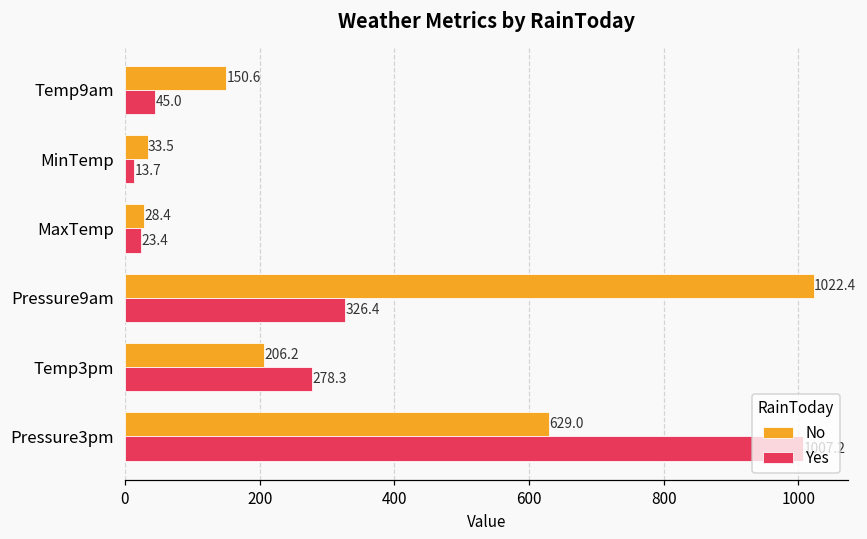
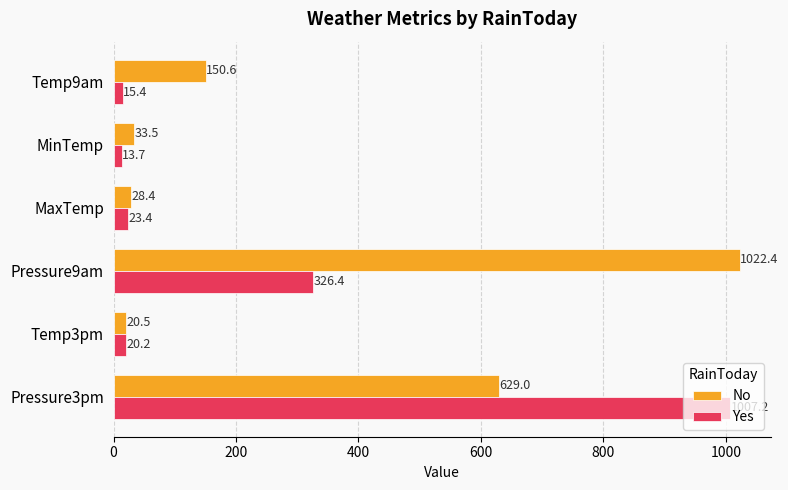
Yes, Temp9am: 45.0 -> 15.4
No, Temp3pm: 206.2 -> 20.5
Yes, Temp3pm: 278.3 -> 20.2
